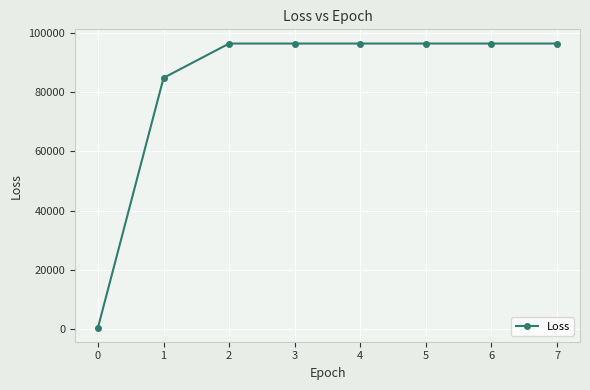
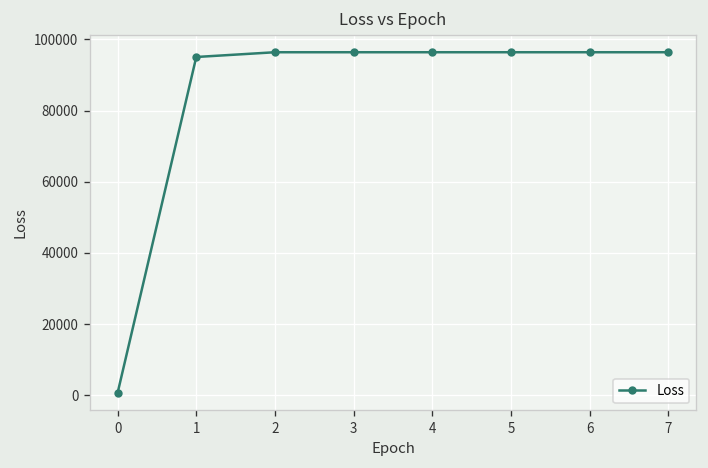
1: 85000 -> 95000
